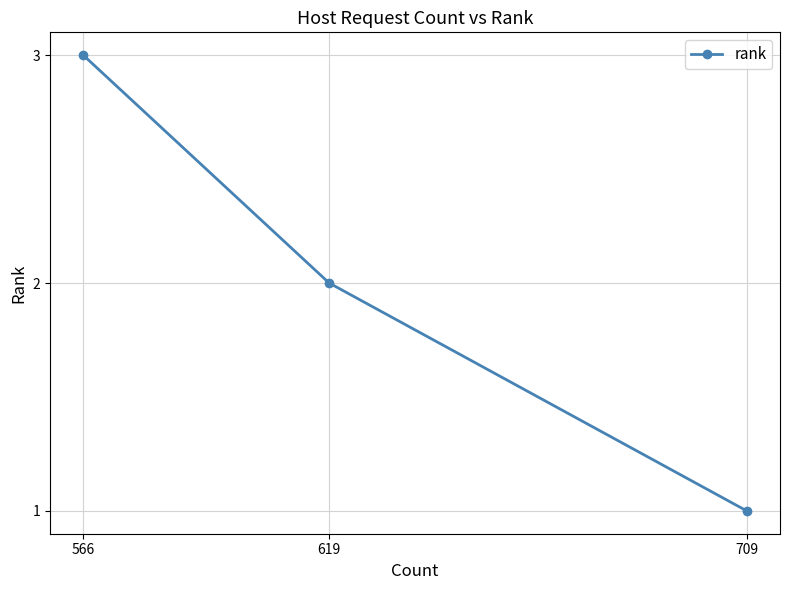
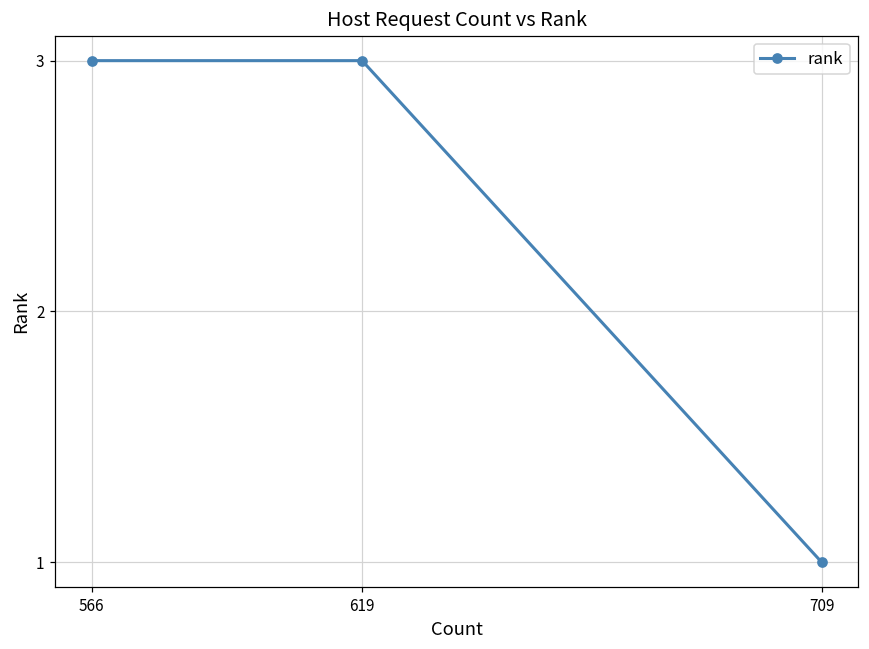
619: 2 -> 3
